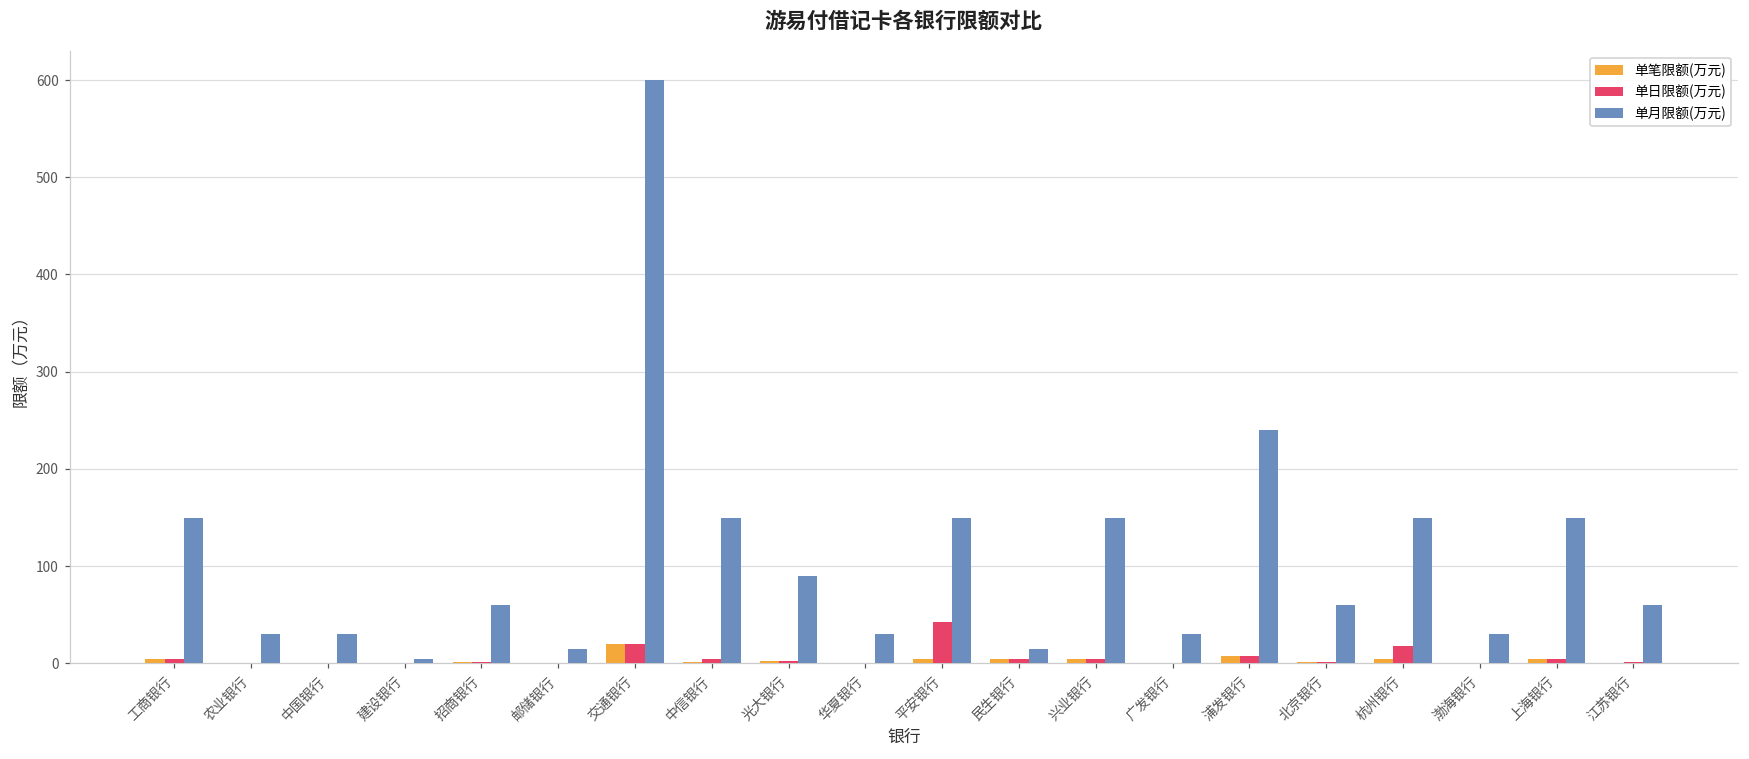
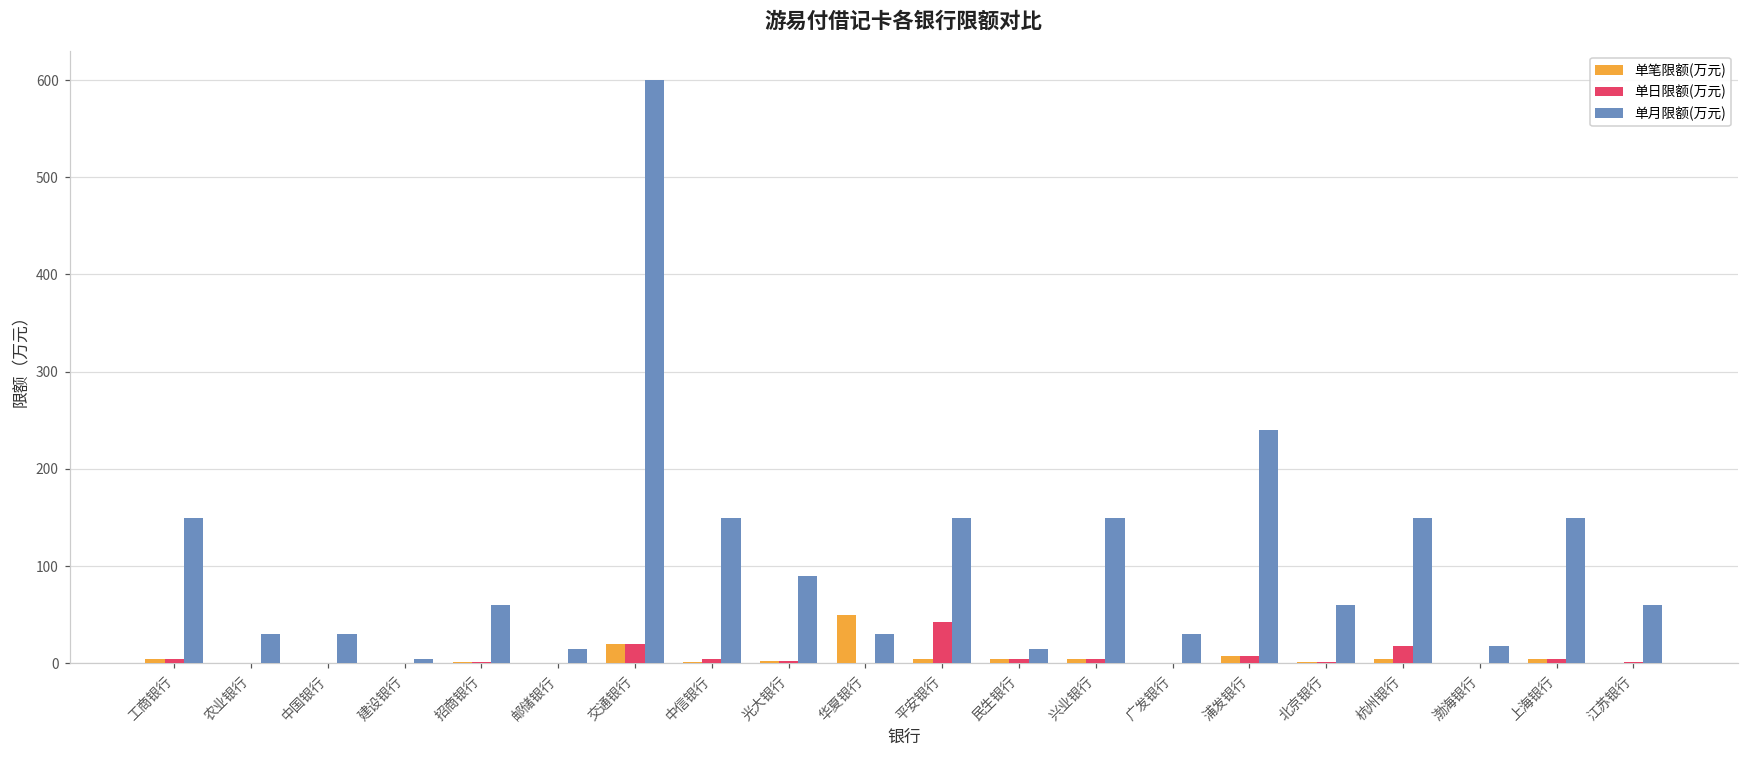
单笔限额(万元), 华夏银行: 0 -> 50
单月限额(万元), 渤海银行: 30 -> 20
